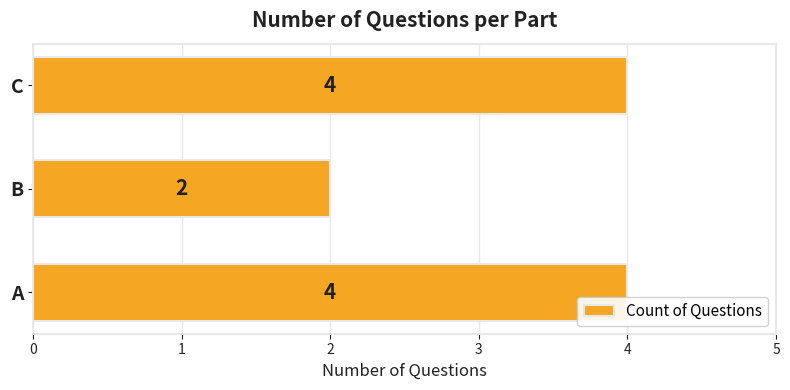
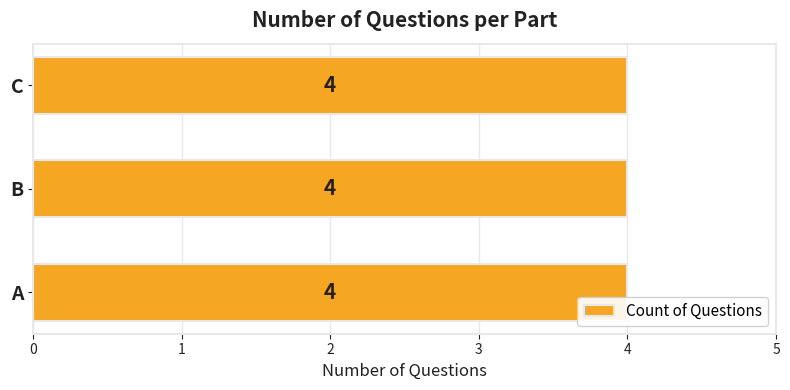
B: 2 -> 4
